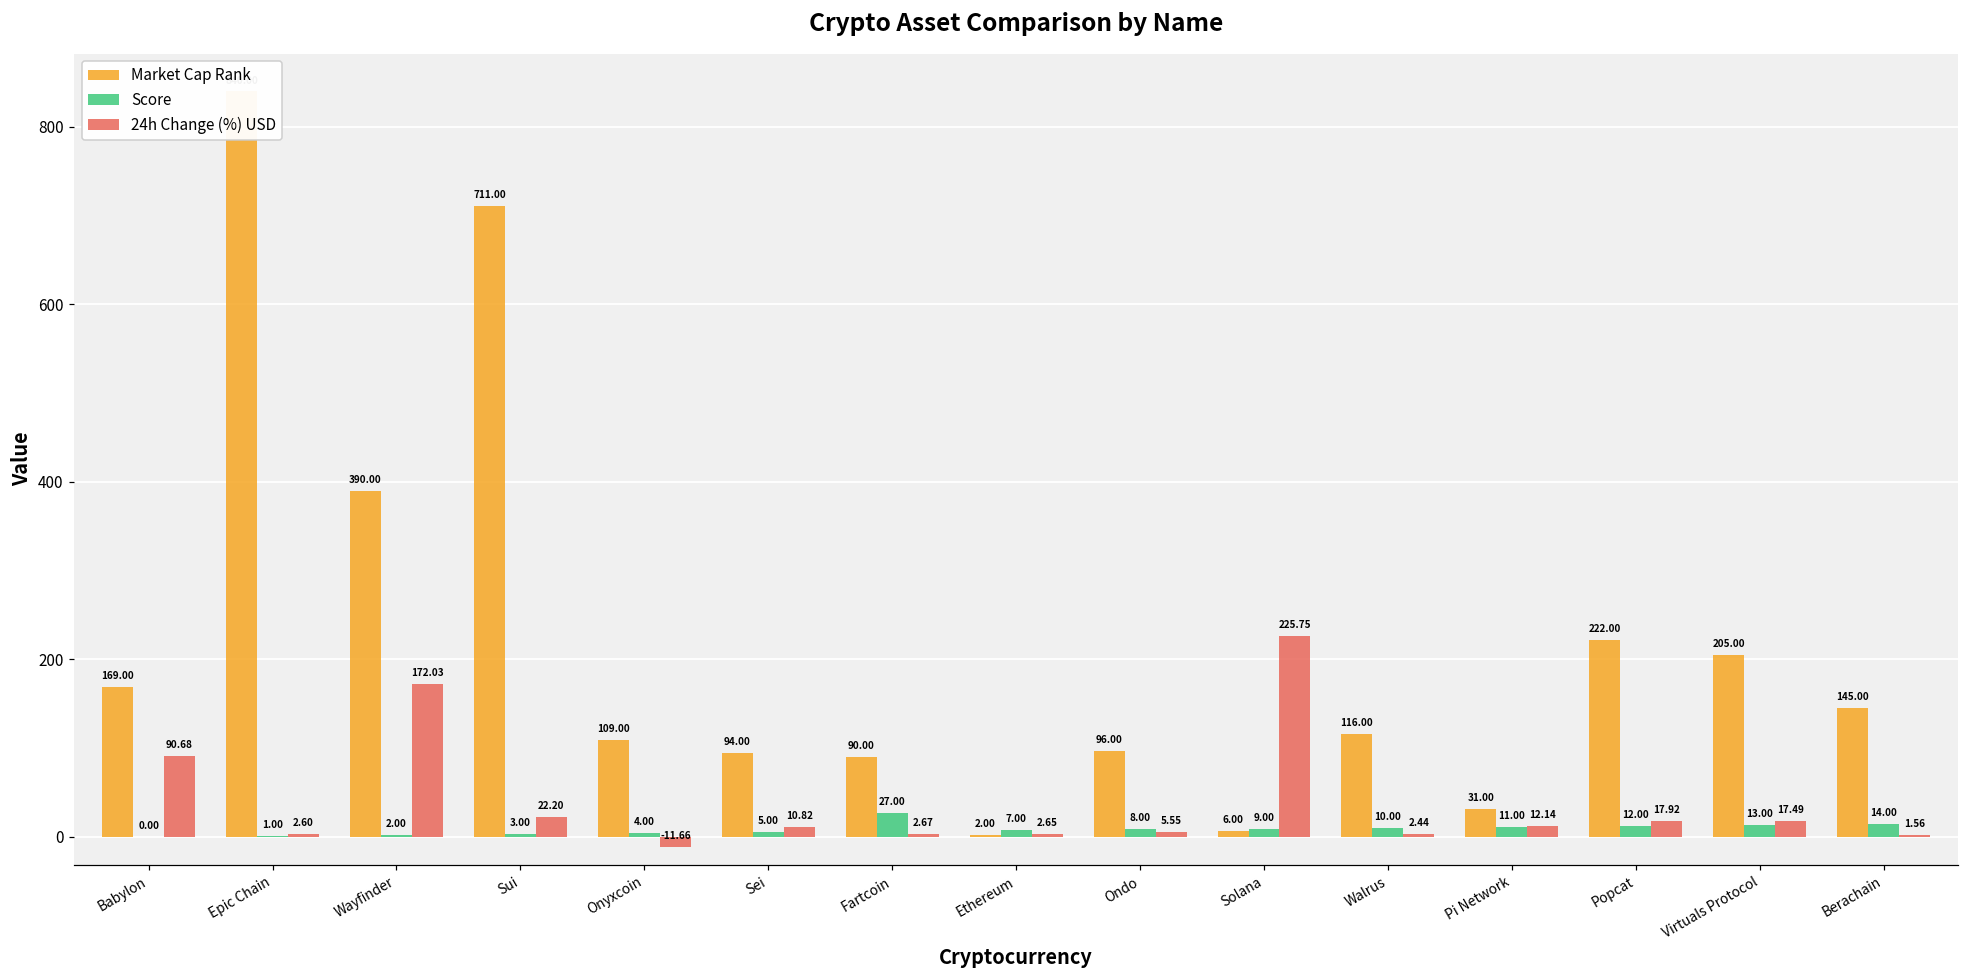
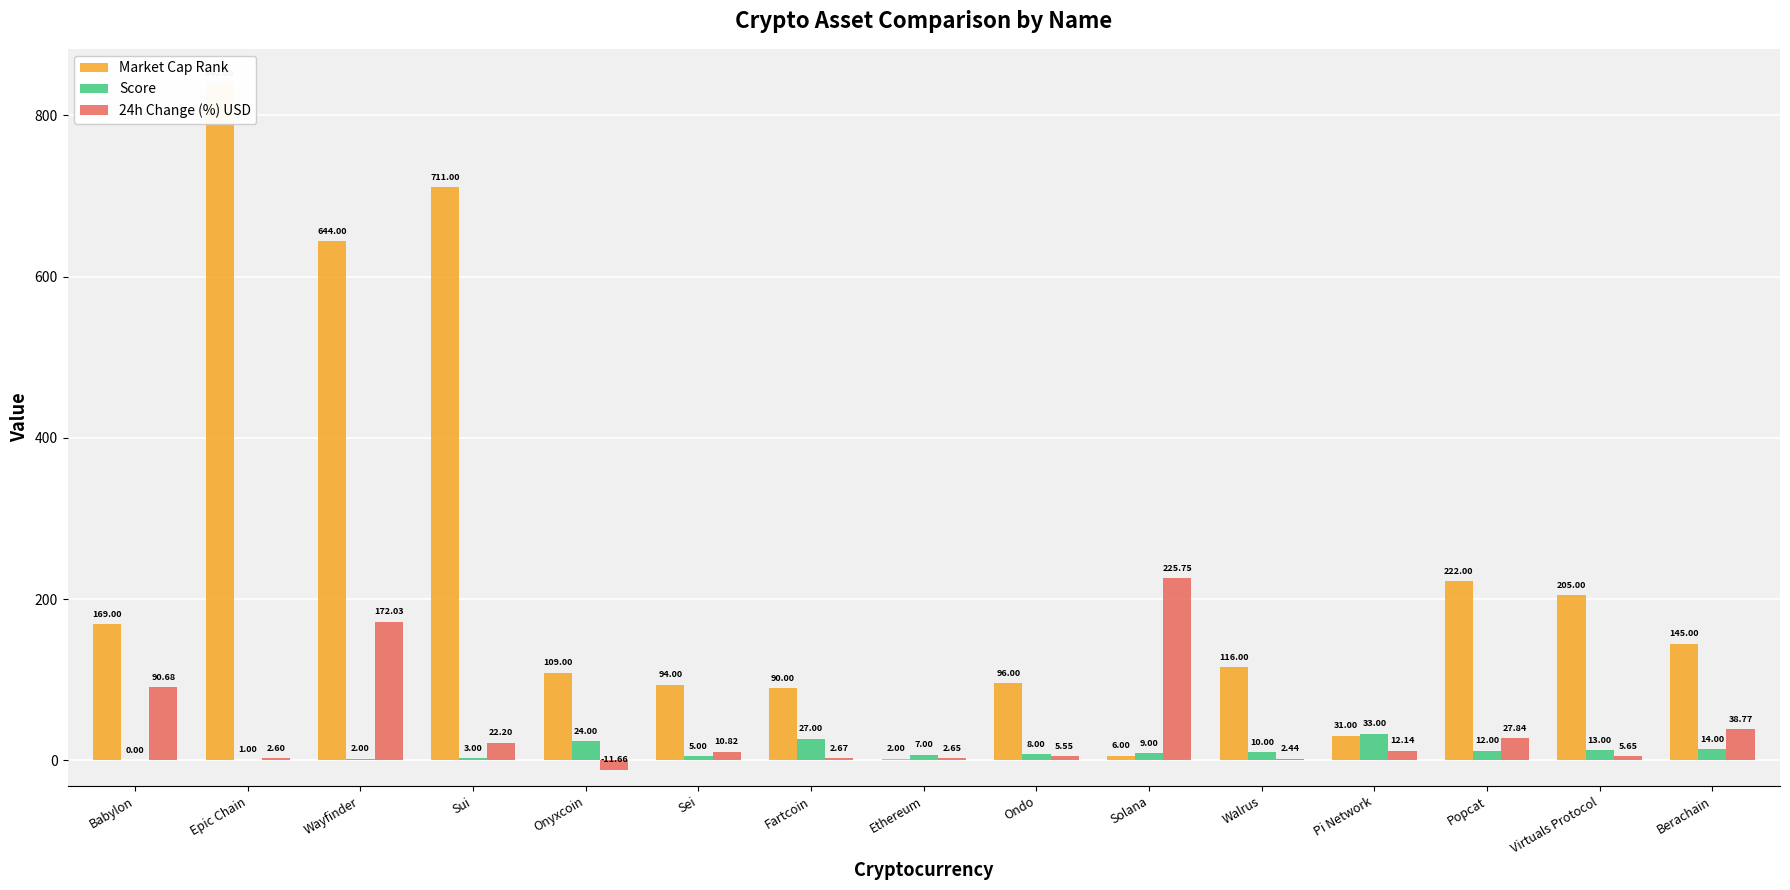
Market Cap Rank, Wayfinder: 390.00 -> 644.00
Score, Onyxcoin: 4.00 -> 24.00
Score, Pi Network: 11.00 -> 33.00
24h Change (%) USD, Popcat: 17.92 -> 27.84
24h Change (%) USD, Virtuals Protocol: 17.49 -> 5.65
24h Change (%) USD, Berachain: 1.56 -> 38.77
